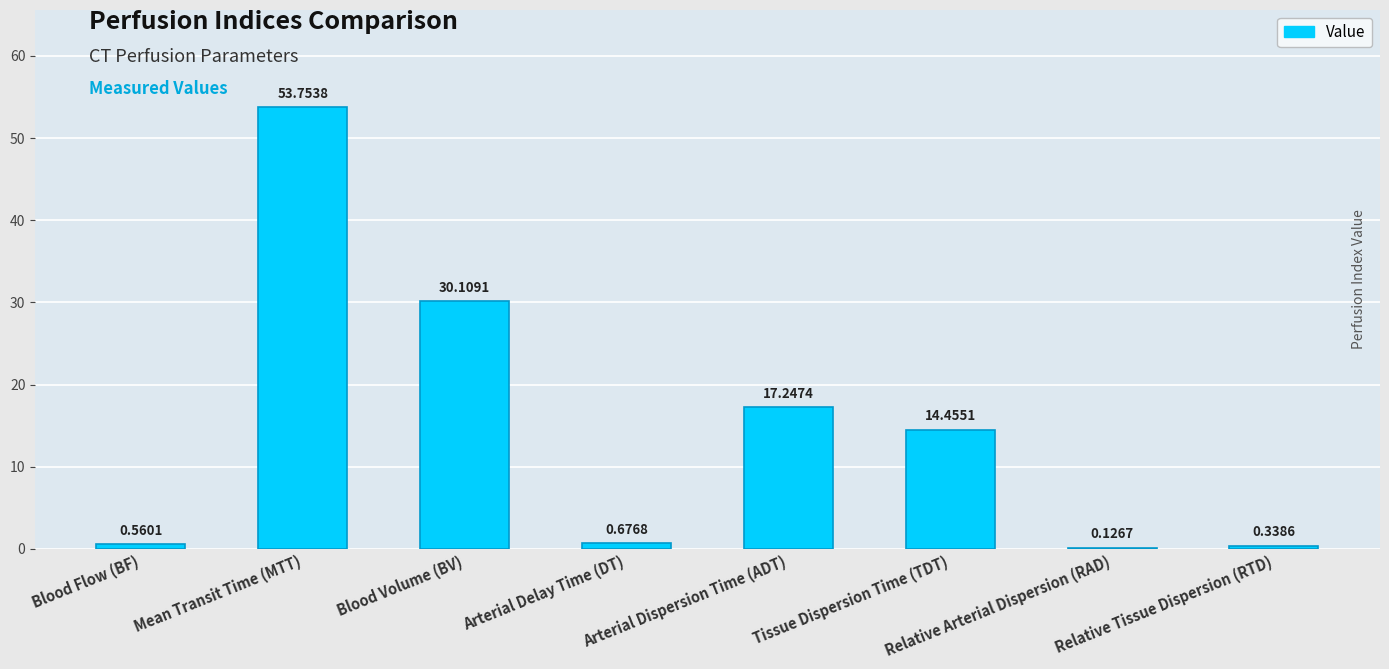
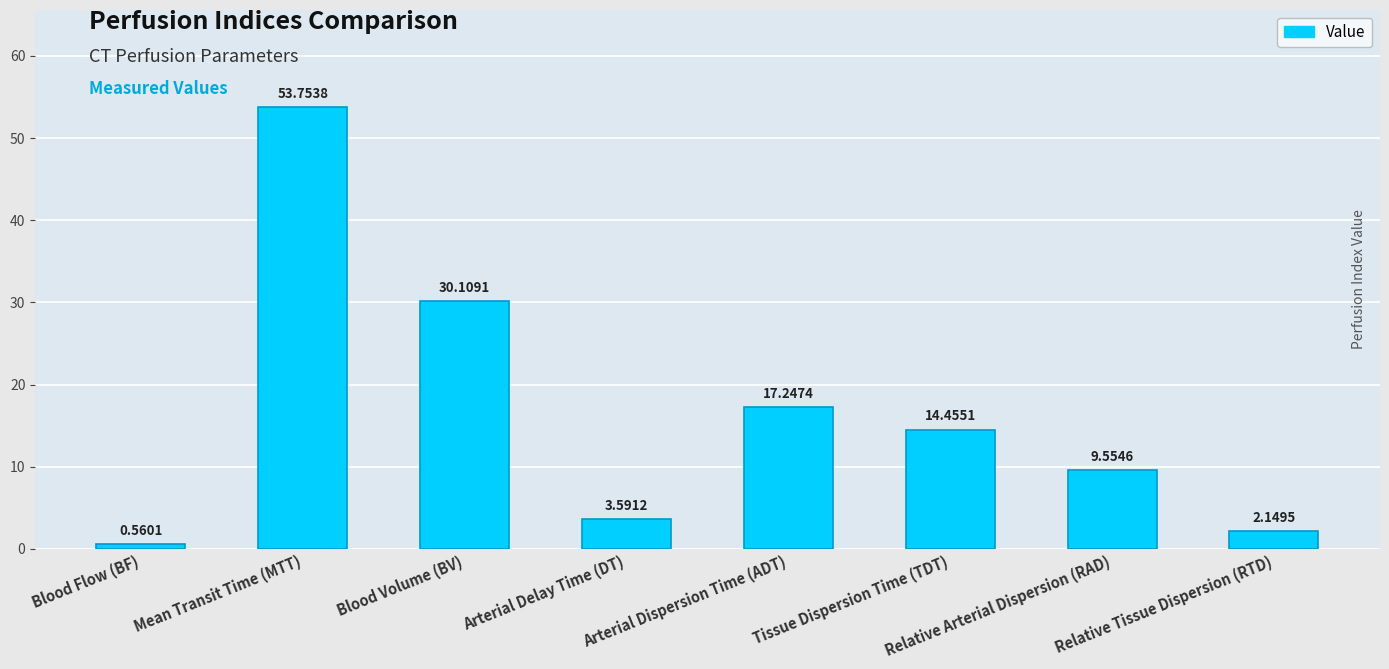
Arterial Delay Time (DT): 0.6768 -> 3.5912
Relative Arterial Dispersion (RAD): 0.1267 -> 9.5546
Relative Tissue Dispersion (RTD): 0.3386 -> 2.1495
